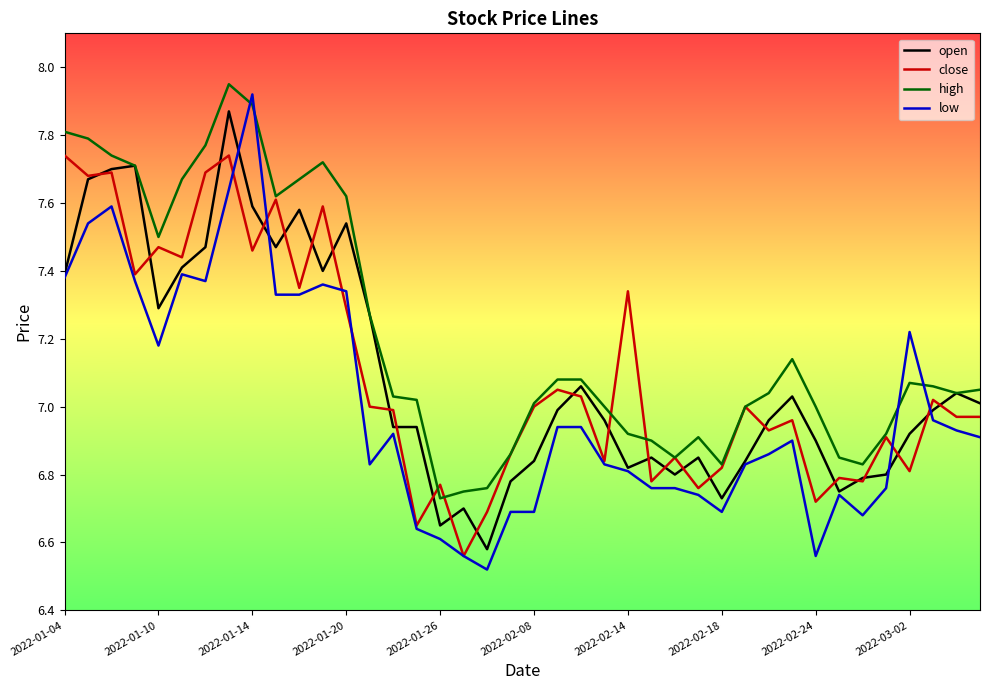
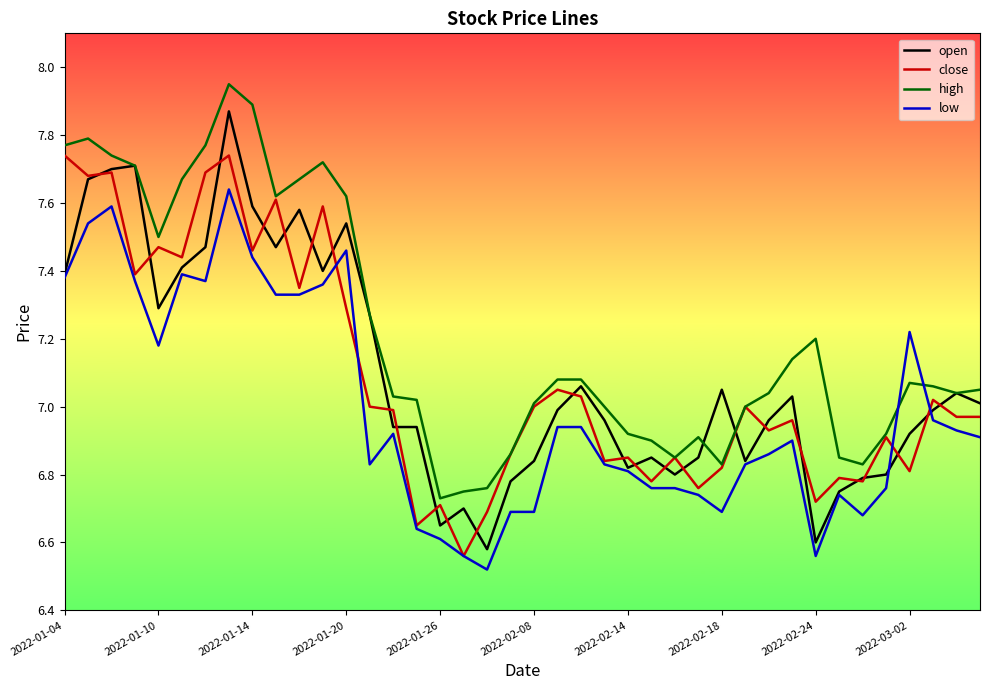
high, 2022-01-04: 7.81 -> 7.77
low, 2022-01-14: 7.92 -> 7.44
low, 2022-01-20: 7.34 -> 7.46
close, 2022-01-26: 6.77 -> 6.71
close, 2022-02-14: 7.34 -> 6.85
open, 2022-02-18: 6.73 -> 7.05
open, 2022-02-24: 6.9 -> 6.6
high, 2022-02-24: 7.0 -> 7.2
